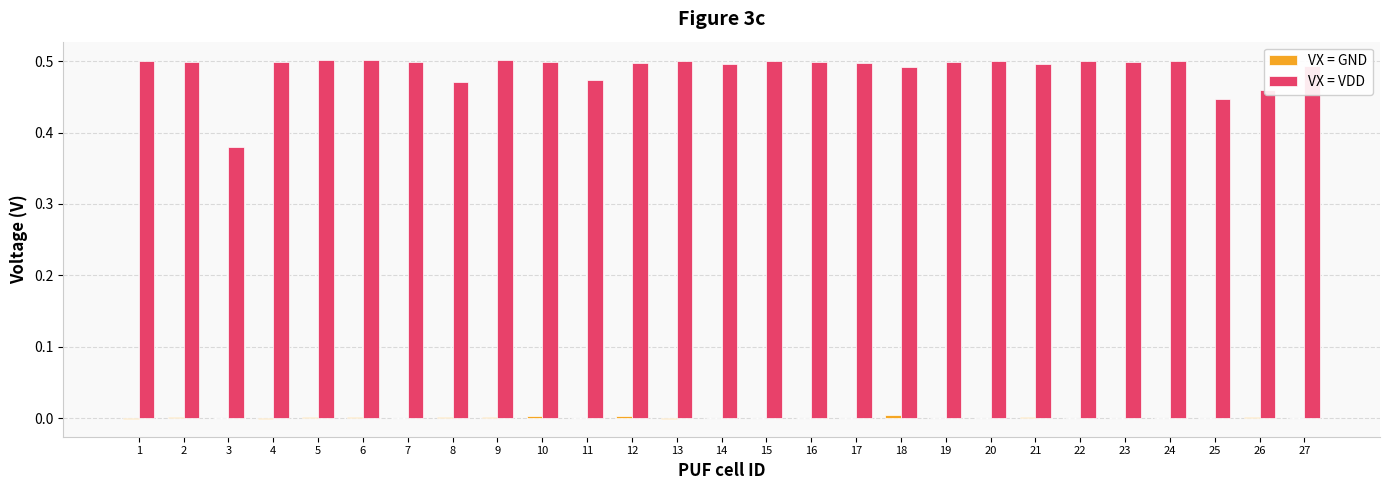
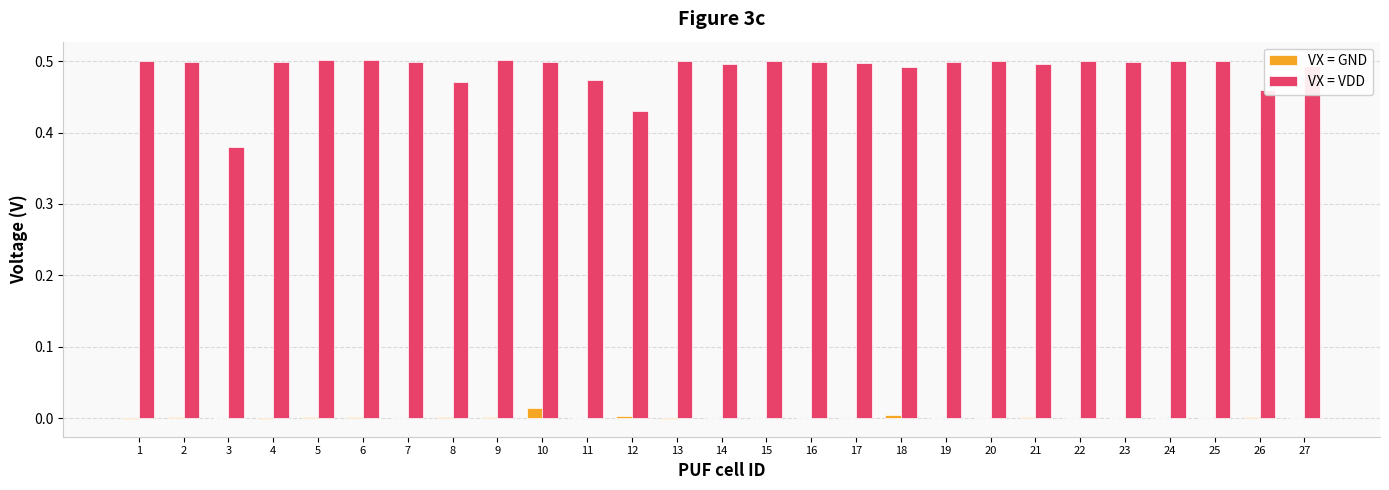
VX = GND, 10: 0.00 -> 0.01
VX = VDD, 12: 0.50 -> 0.43
VX = VDD, 25: 0.45 -> 0.50
